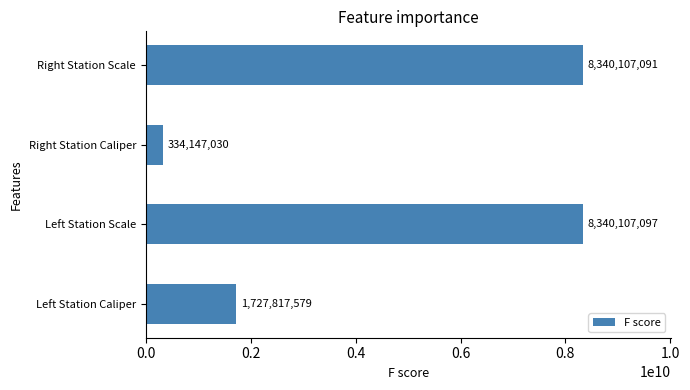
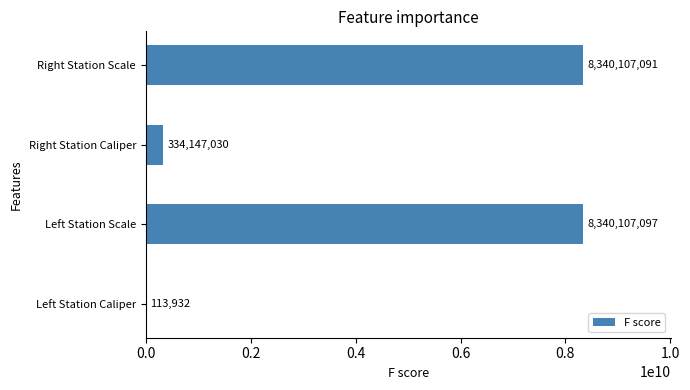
Left Station Caliper: 1,727,817,579 -> 113,932
